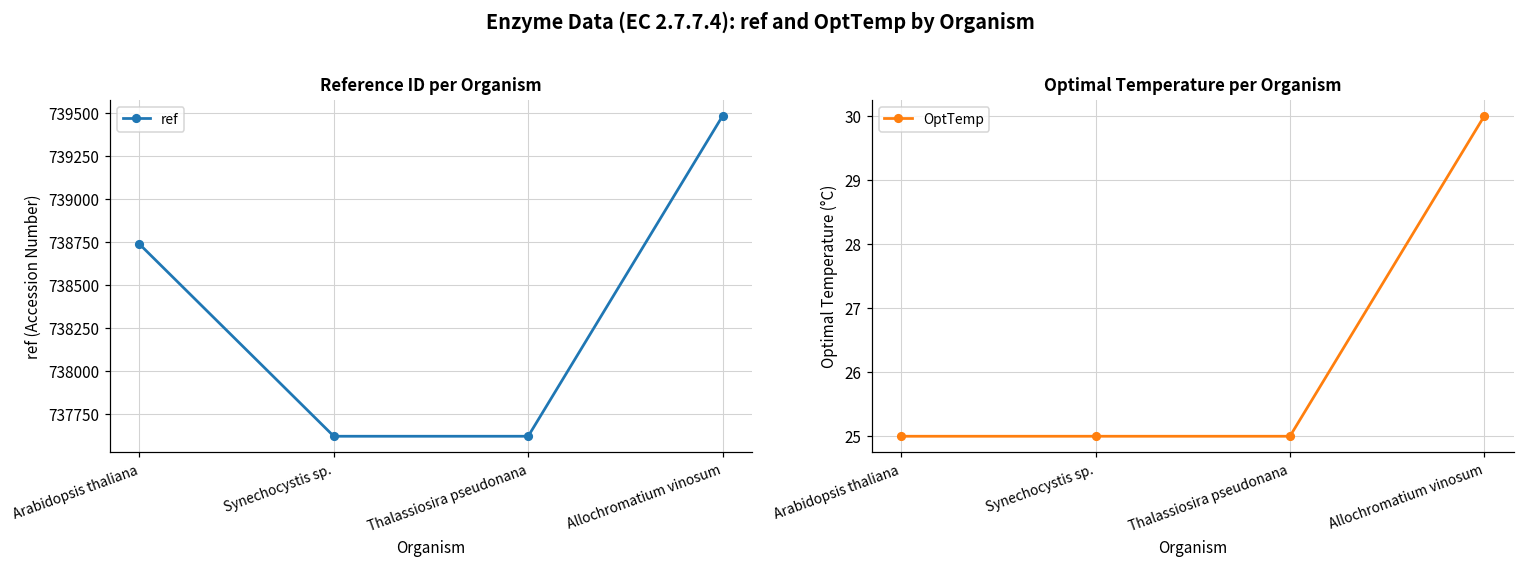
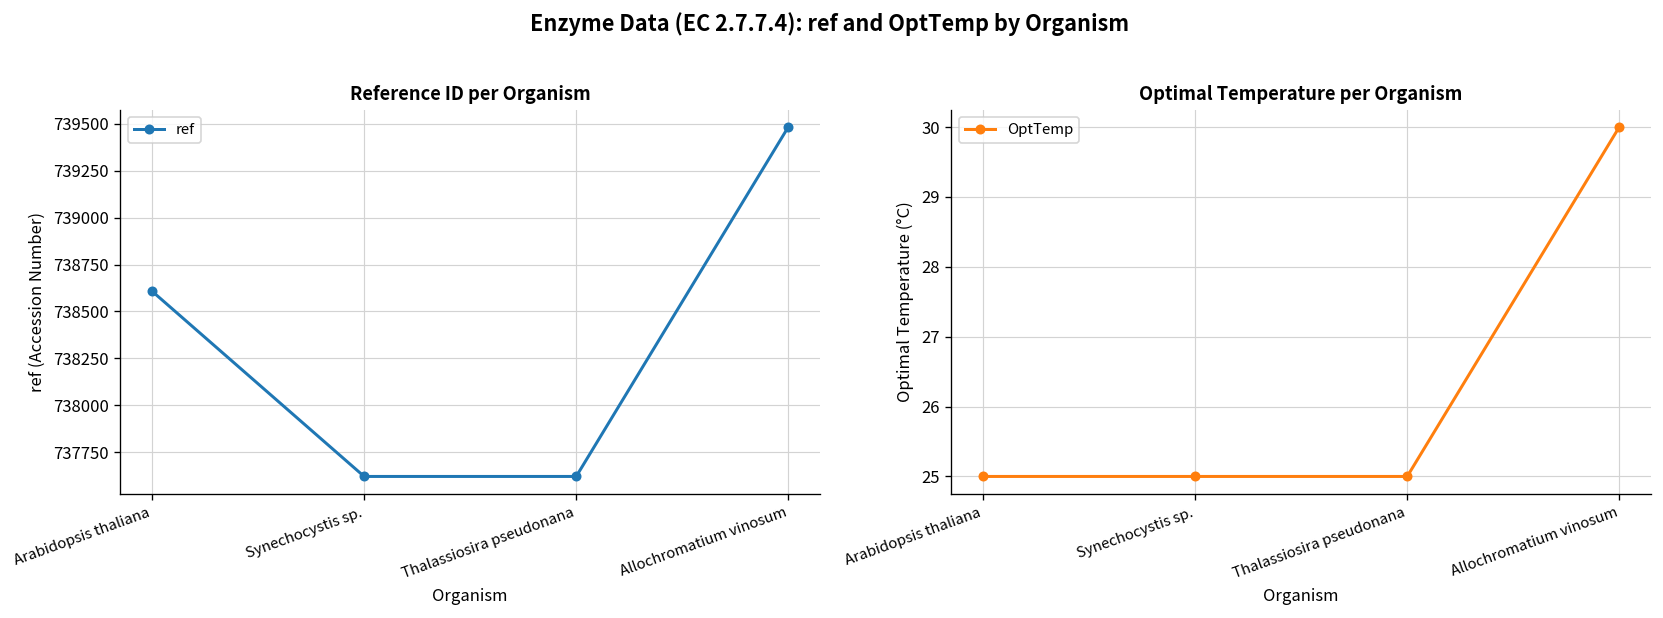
Reference ID per Organism, Arabidopsis thaliana: 738740 -> 738610
